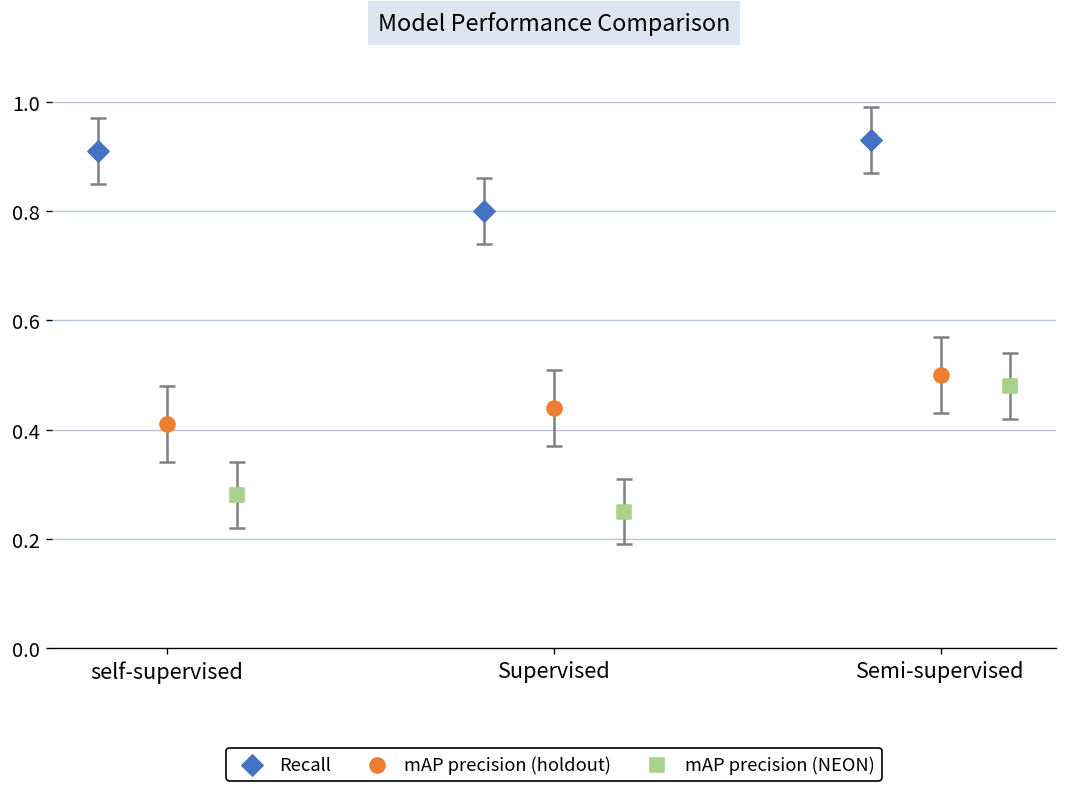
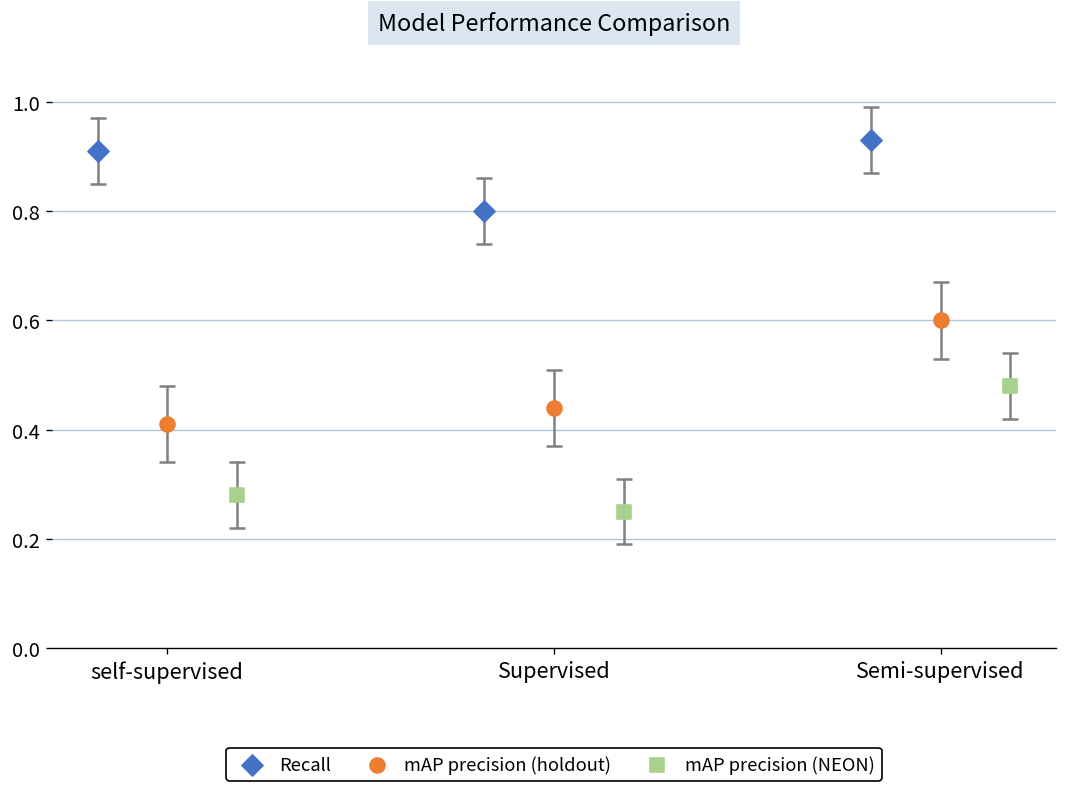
mAP precision (holdout), Semi-supervised: 0.5 -> 0.6
